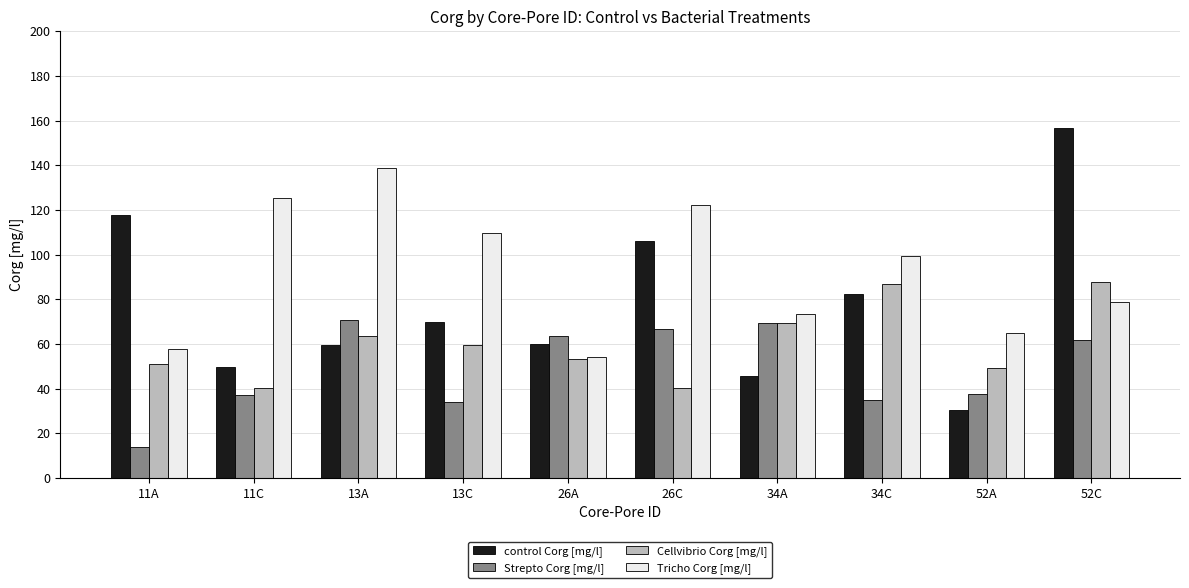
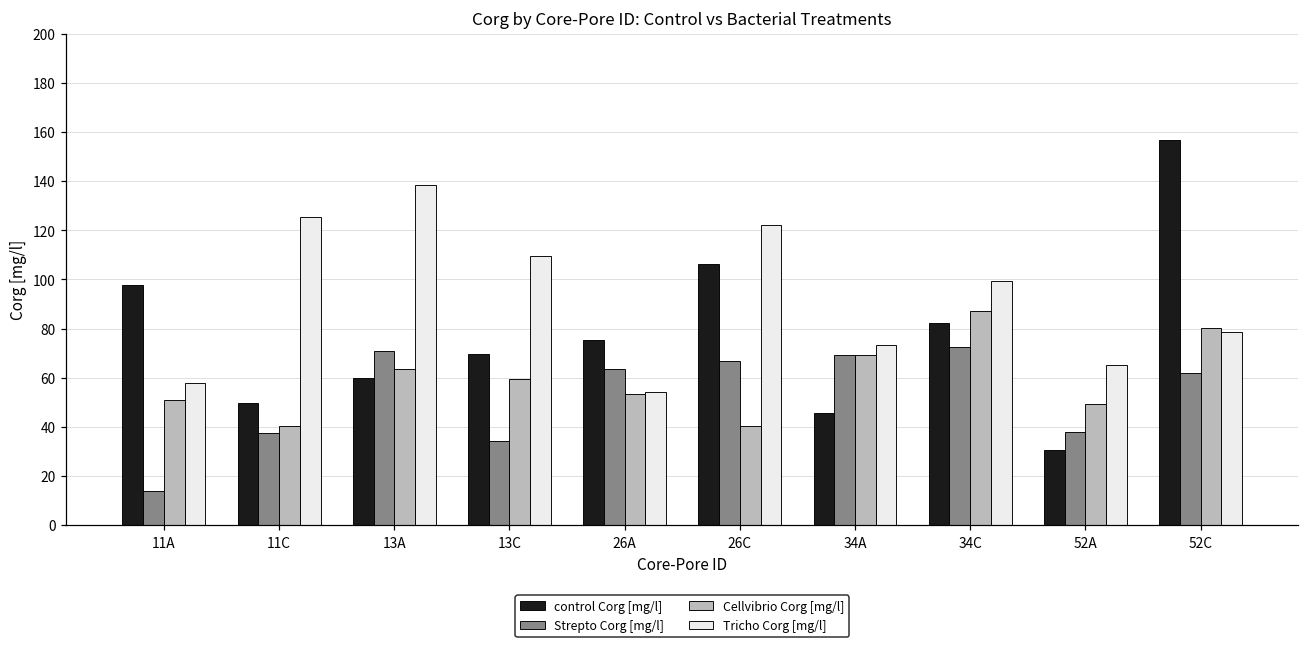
control Corg [mg/l], 11A: 118 -> 98
control Corg [mg/l], 26A: 60 -> 75
Strepto Corg [mg/l], 34C: 35 -> 72
Cellvibrio Corg [mg/l], 52C: 88 -> 80
